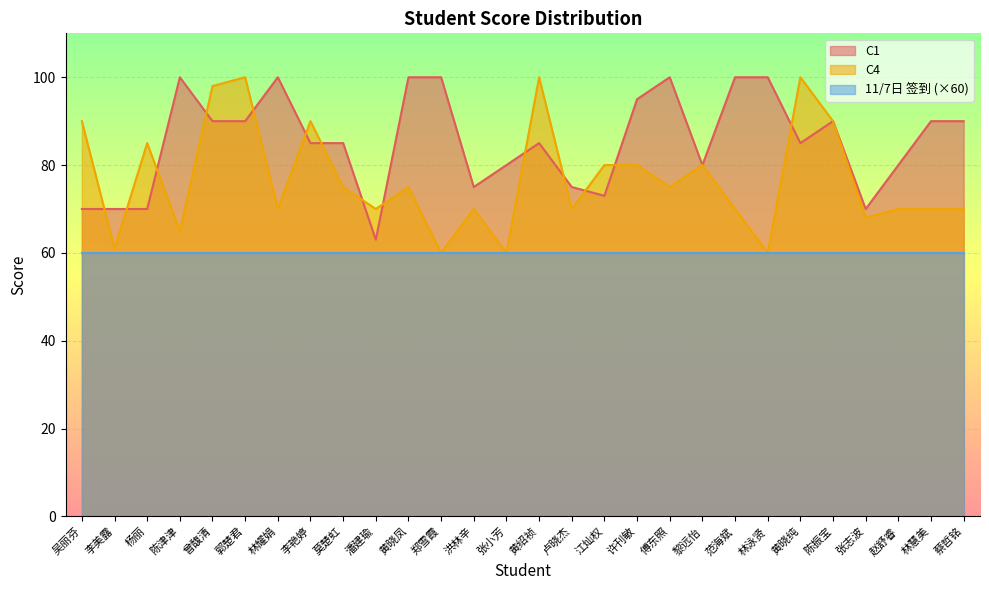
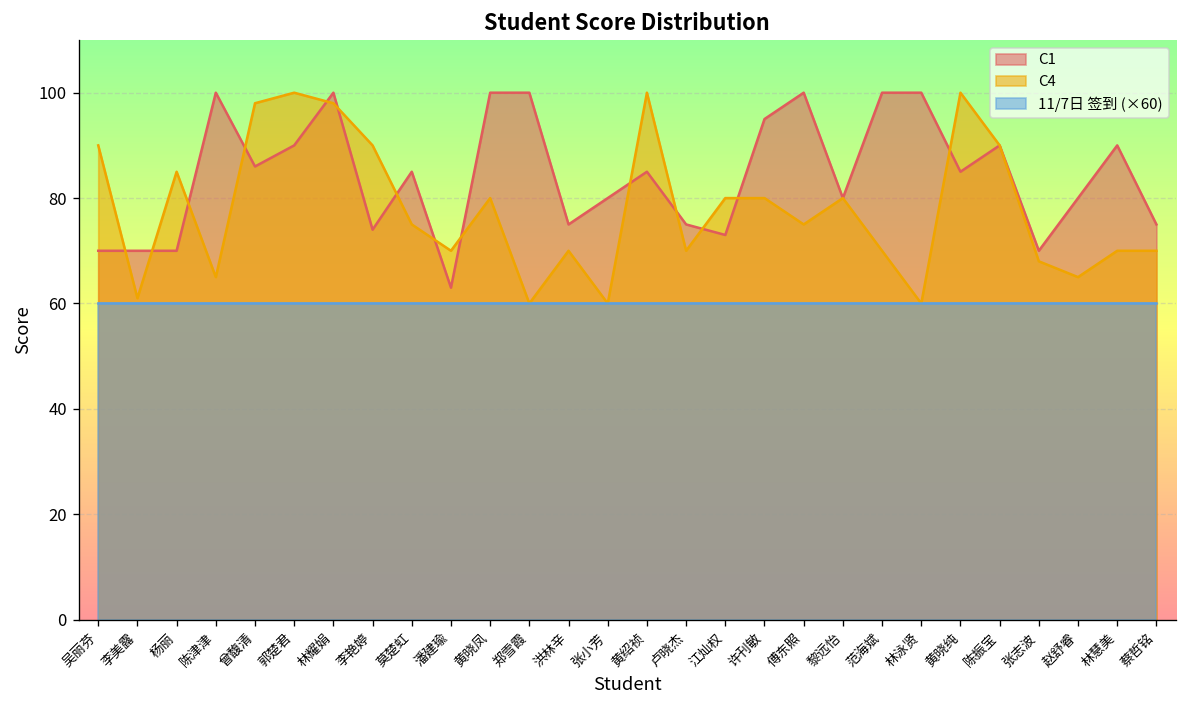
C1, 曾馥清: 90 -> 86
C4, 林耀娟: 70 -> 98
C1, 李艳婷: 85 -> 74
C4, 黄晓凤: 75 -> 80
C4, 赵舒睿: 70 -> 65
C1, 蔡哲铭: 90 -> 75
